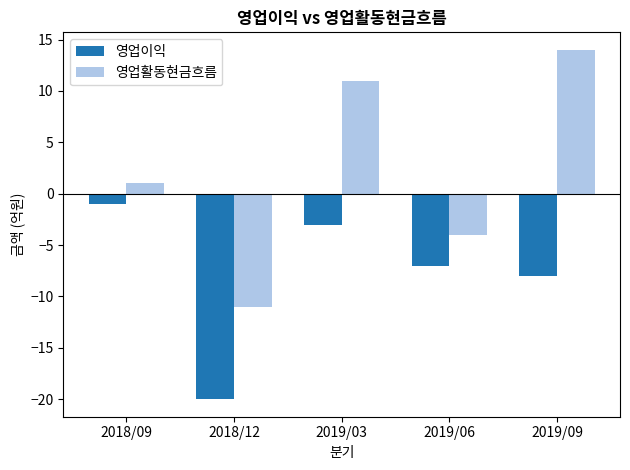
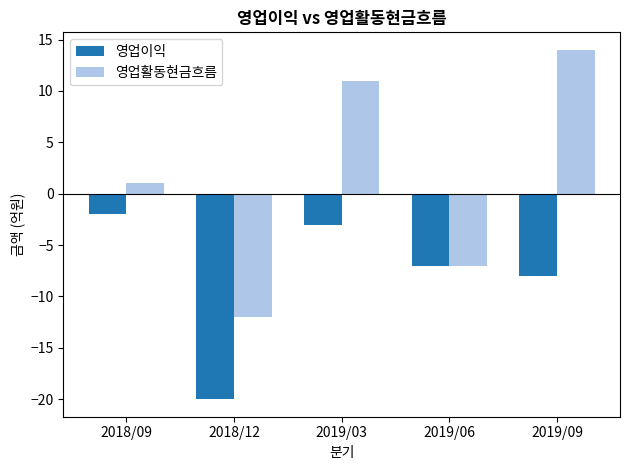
영업이익, 2018/09: -1 -> -2
영업활동현금흐름, 2018/12: -11 -> -12
영업활동현금흐름, 2019/06: -4 -> -7
